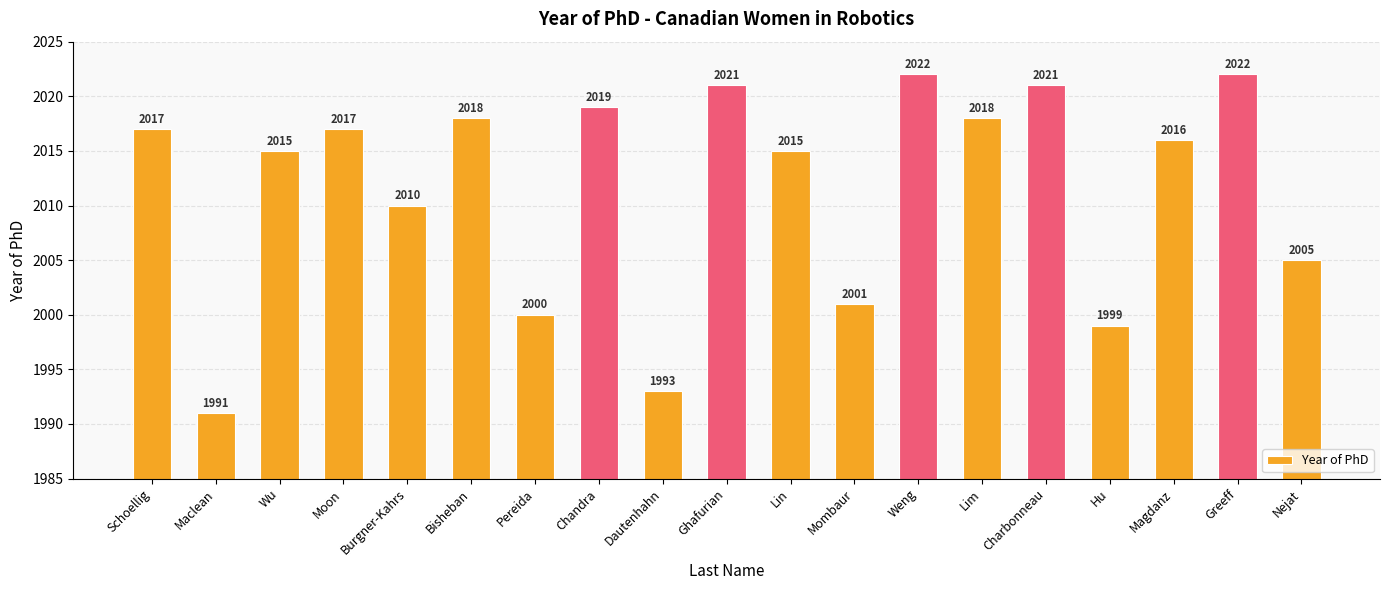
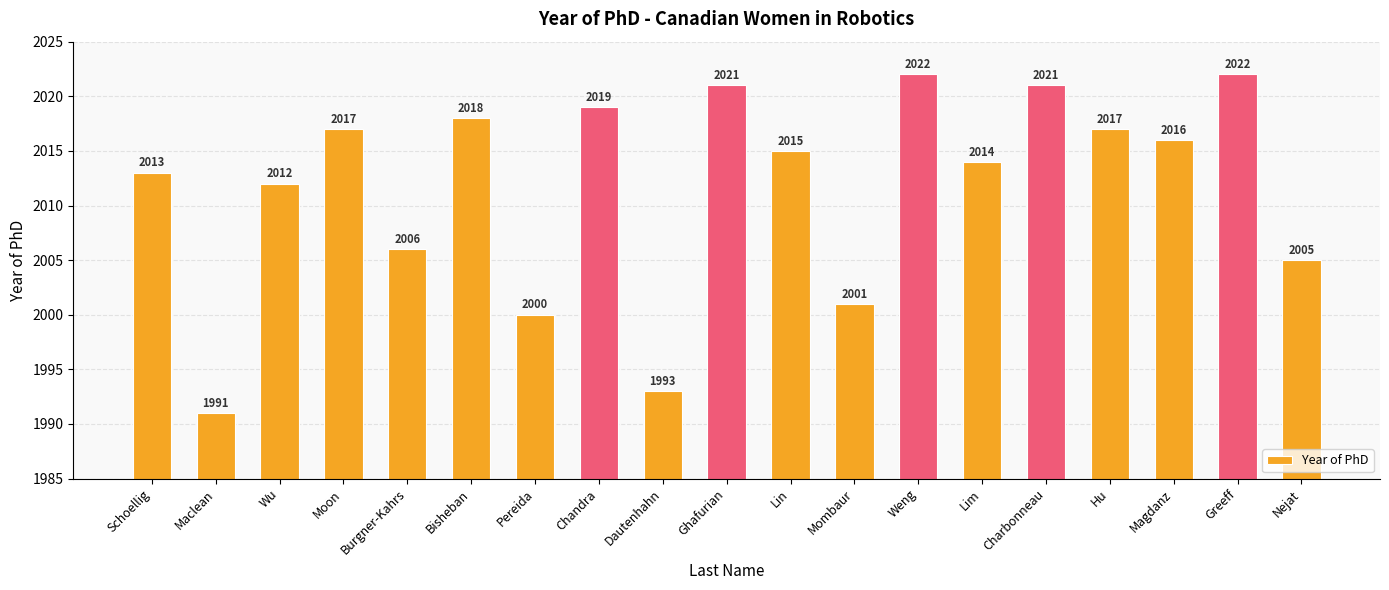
Year of PhD, Schoellig: 2017 -> 2013
Year of PhD, Wu: 2015 -> 2012
Year of PhD, Burgner-Kahrs: 2010 -> 2006
Year of PhD, Lim: 2018 -> 2014
Year of PhD, Hu: 1999 -> 2017
